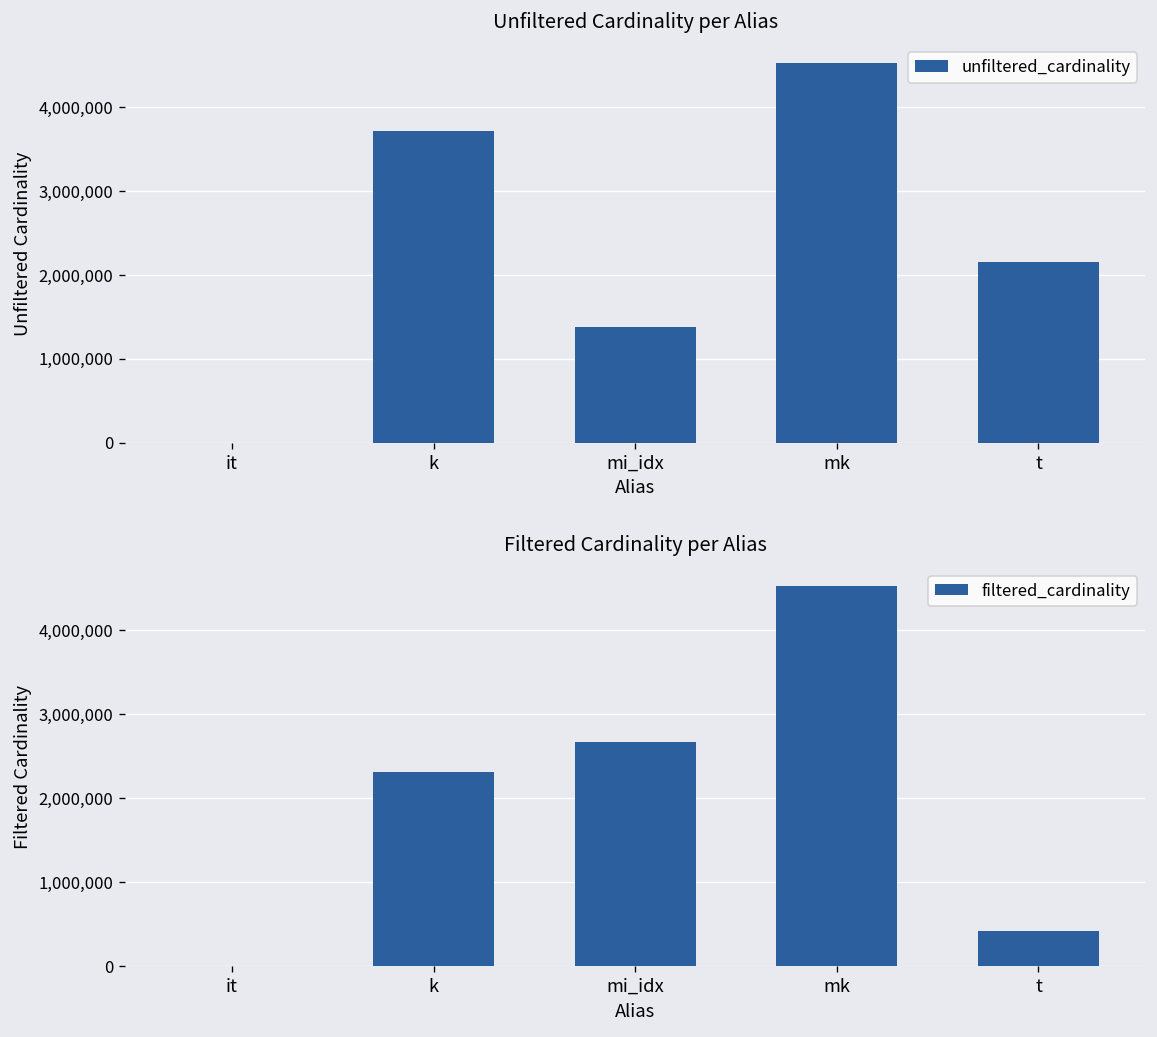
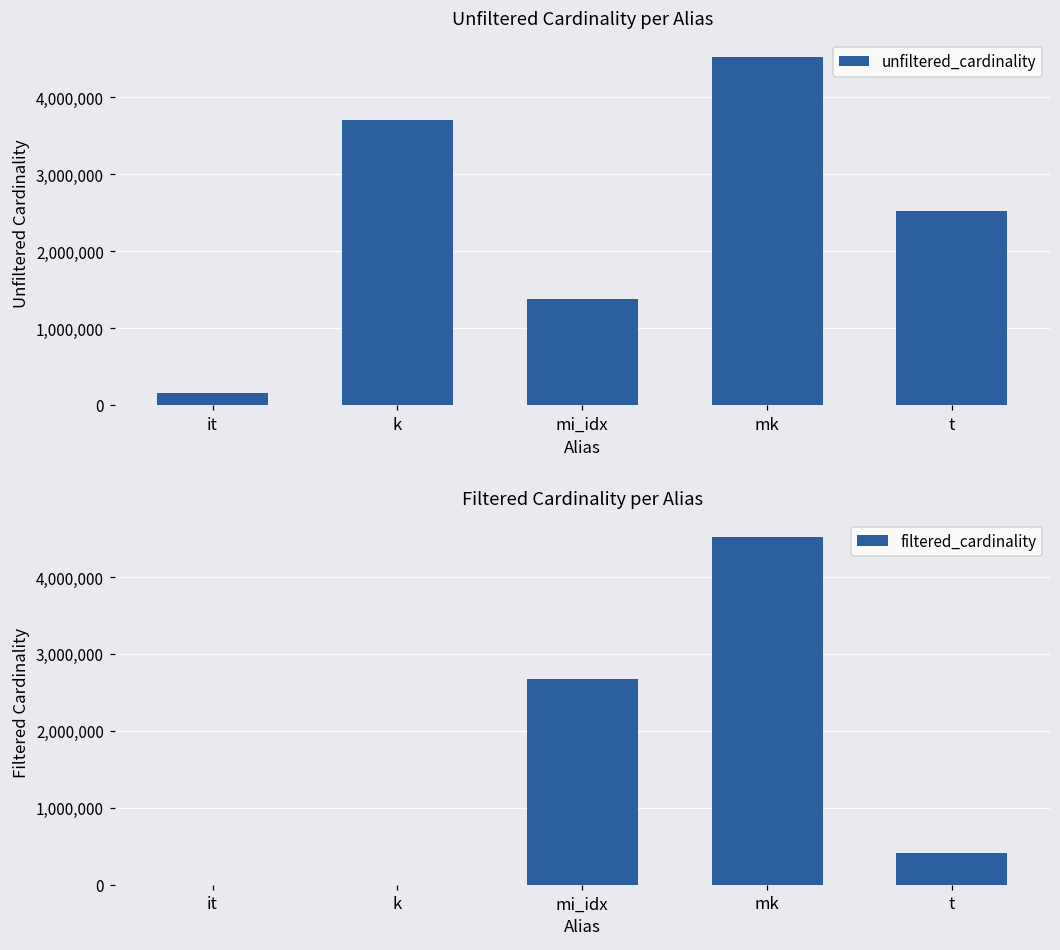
Unfiltered Cardinality per Alias, it: 0 -> 200,000
Unfiltered Cardinality per Alias, t: 2,200,000 -> 2,500,000
Filtered Cardinality per Alias, k: 2,300,000 -> 0
